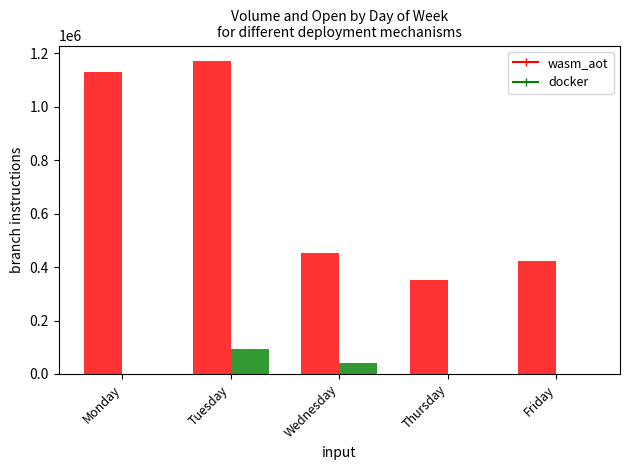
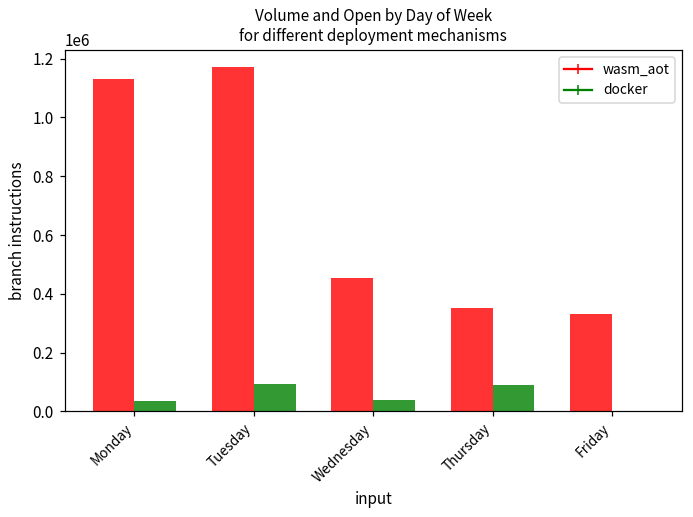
docker, Monday: 0 -> 40000
docker, Thursday: 0 -> 90000
wasm_aot, Friday: 420000 -> 330000
